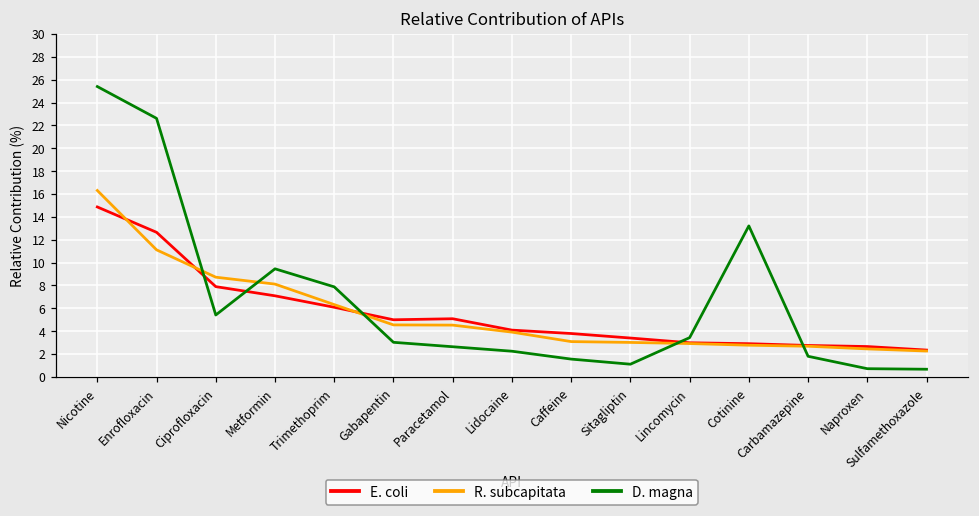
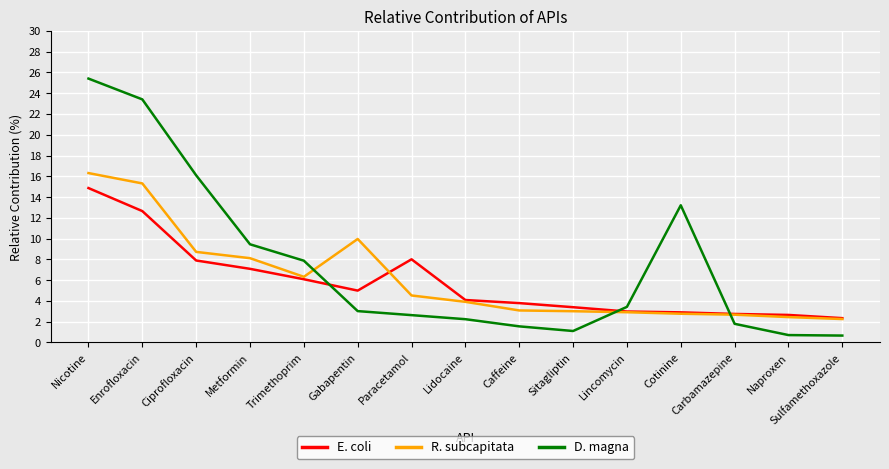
R. subcapitata, Enrofloxacin: 11.1 -> 15.3
D. magna, Enrofloxacin: 22.6 -> 23.4
D. magna, Ciprofloxacin: 5.4 -> 16.1
R. subcapitata, Gabapentin: 4.5 -> 10.0
E. coli, Paracetamol: 5.1 -> 8.0
